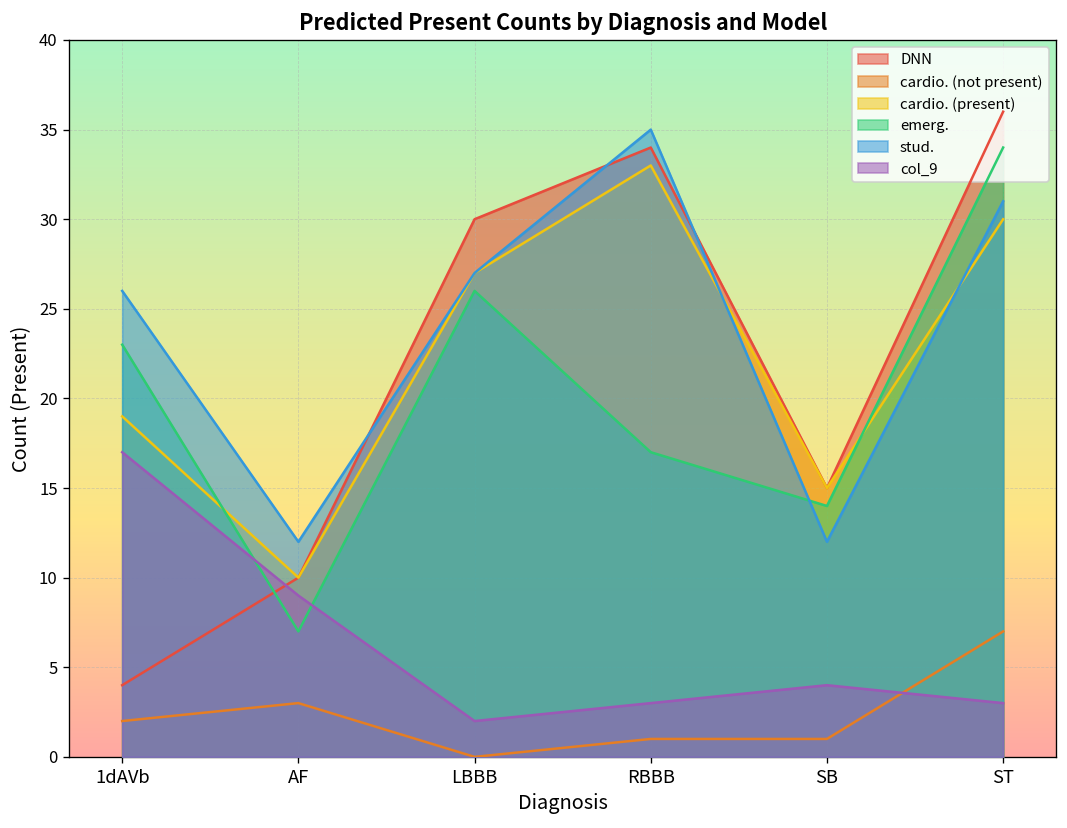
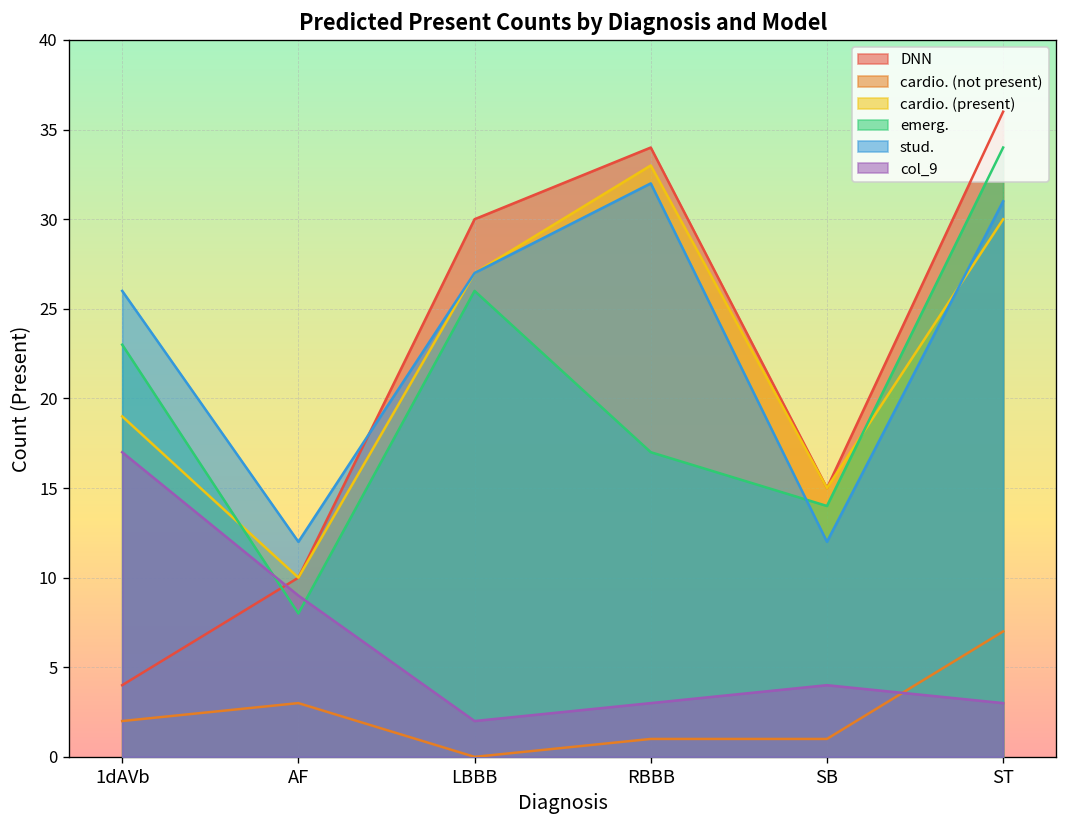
emerg., AF: 7 -> 8
stud., RBBB: 35 -> 32
